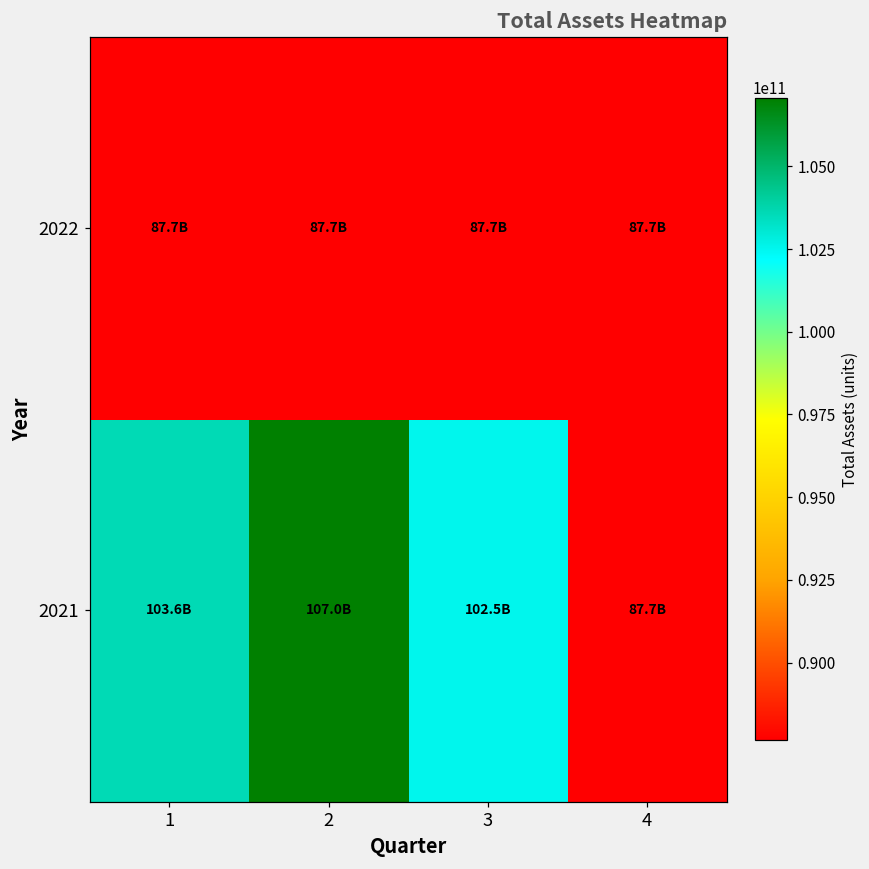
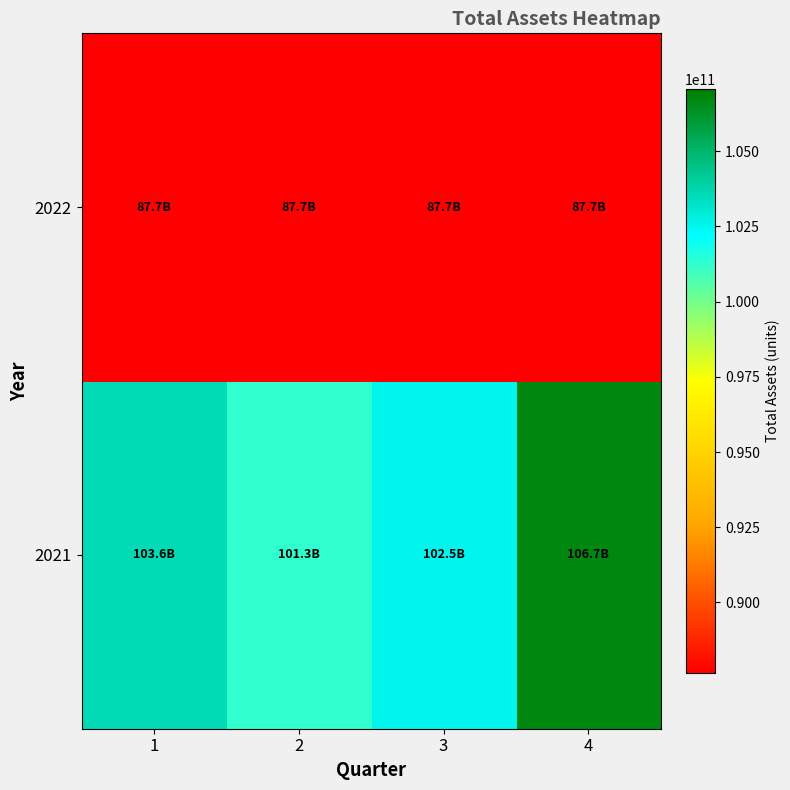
2021, 2: 107.0B -> 101.3B
2021, 4: 87.7B -> 106.7B
